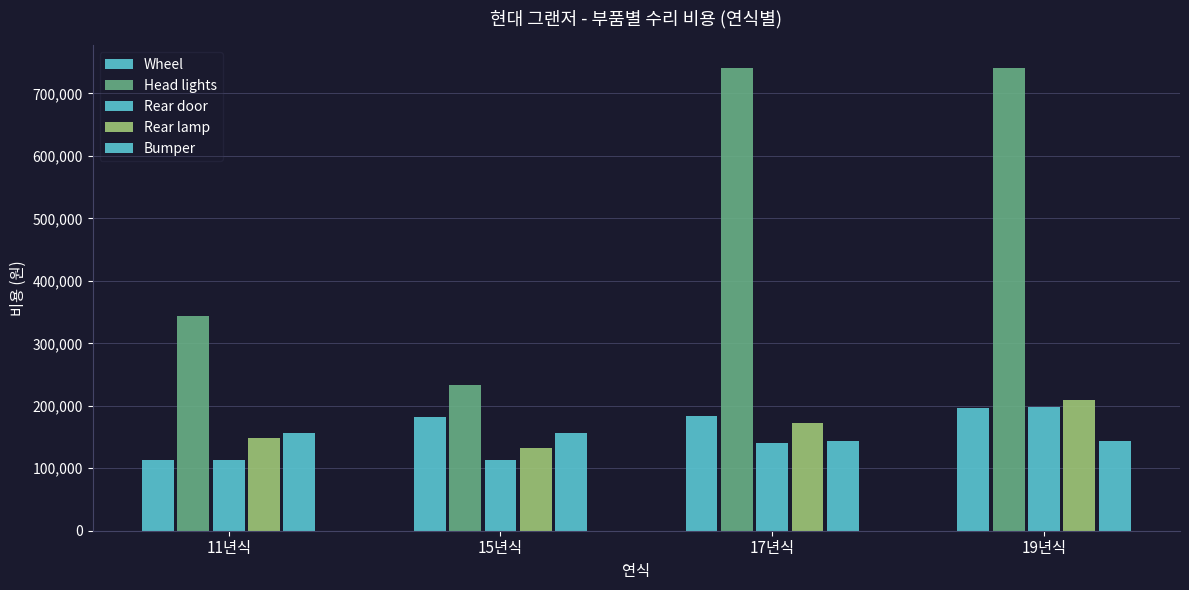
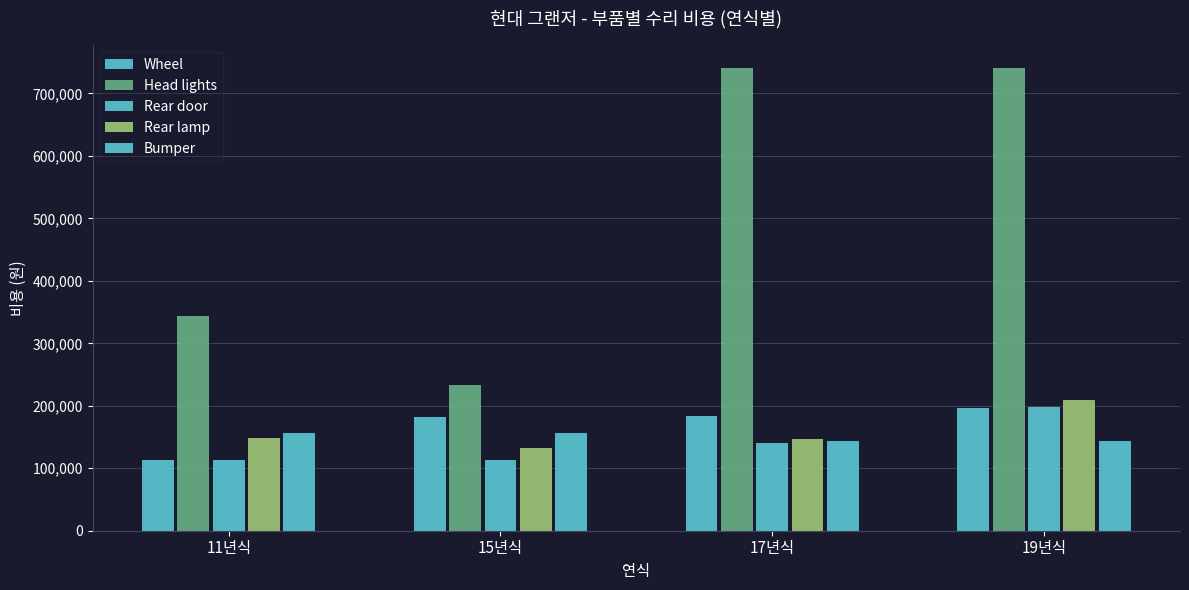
Rear lamp, 17년식: 170,000 -> 150,000
